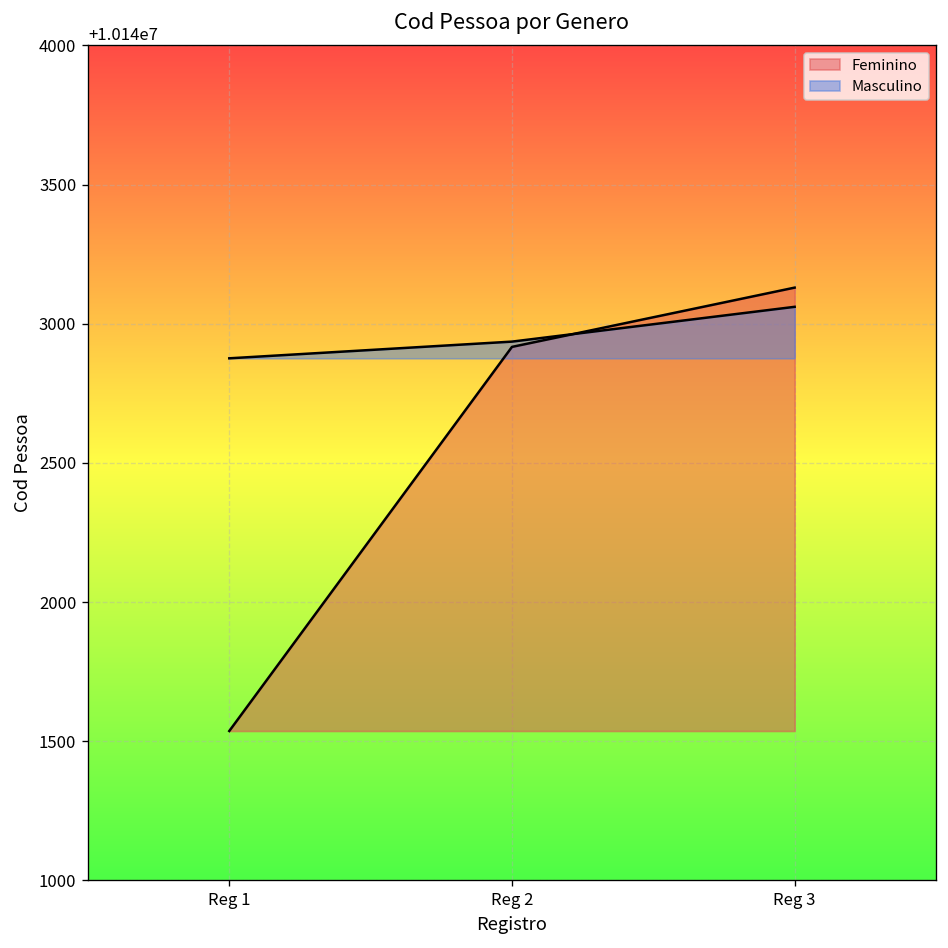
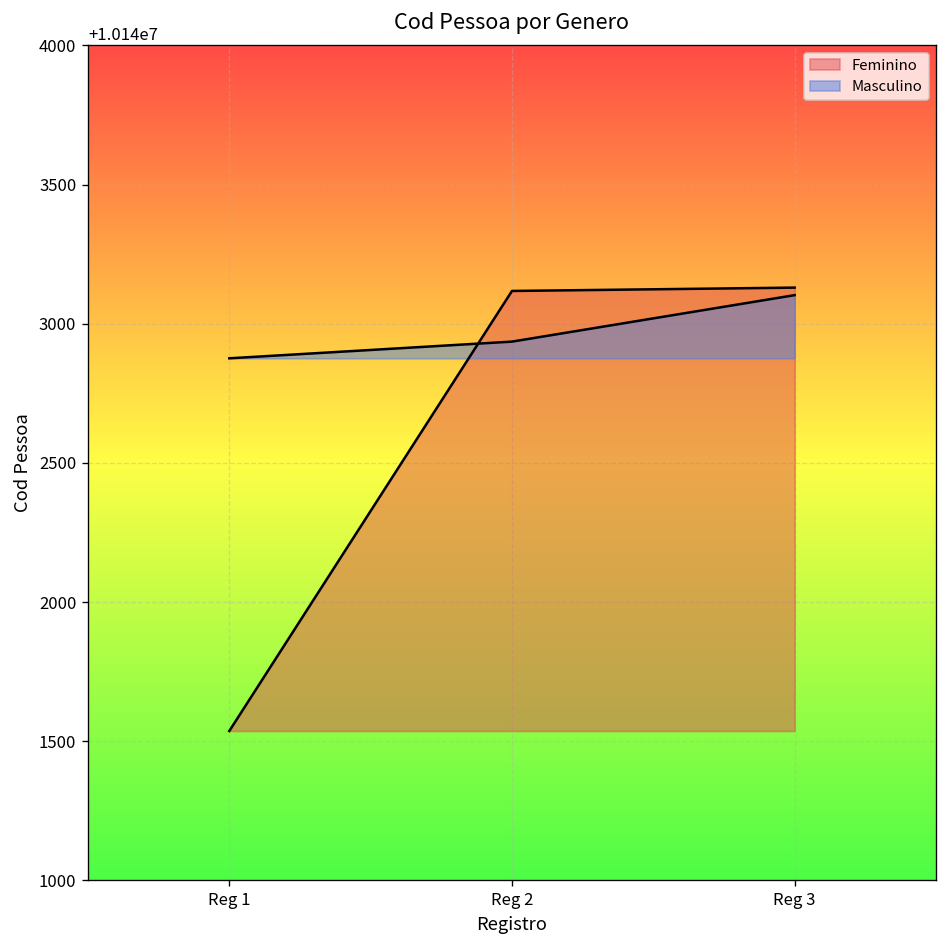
Feminino, Reg 2: 10142920 -> 10143120
Masculino, Reg 3: 10143060 -> 10143100
